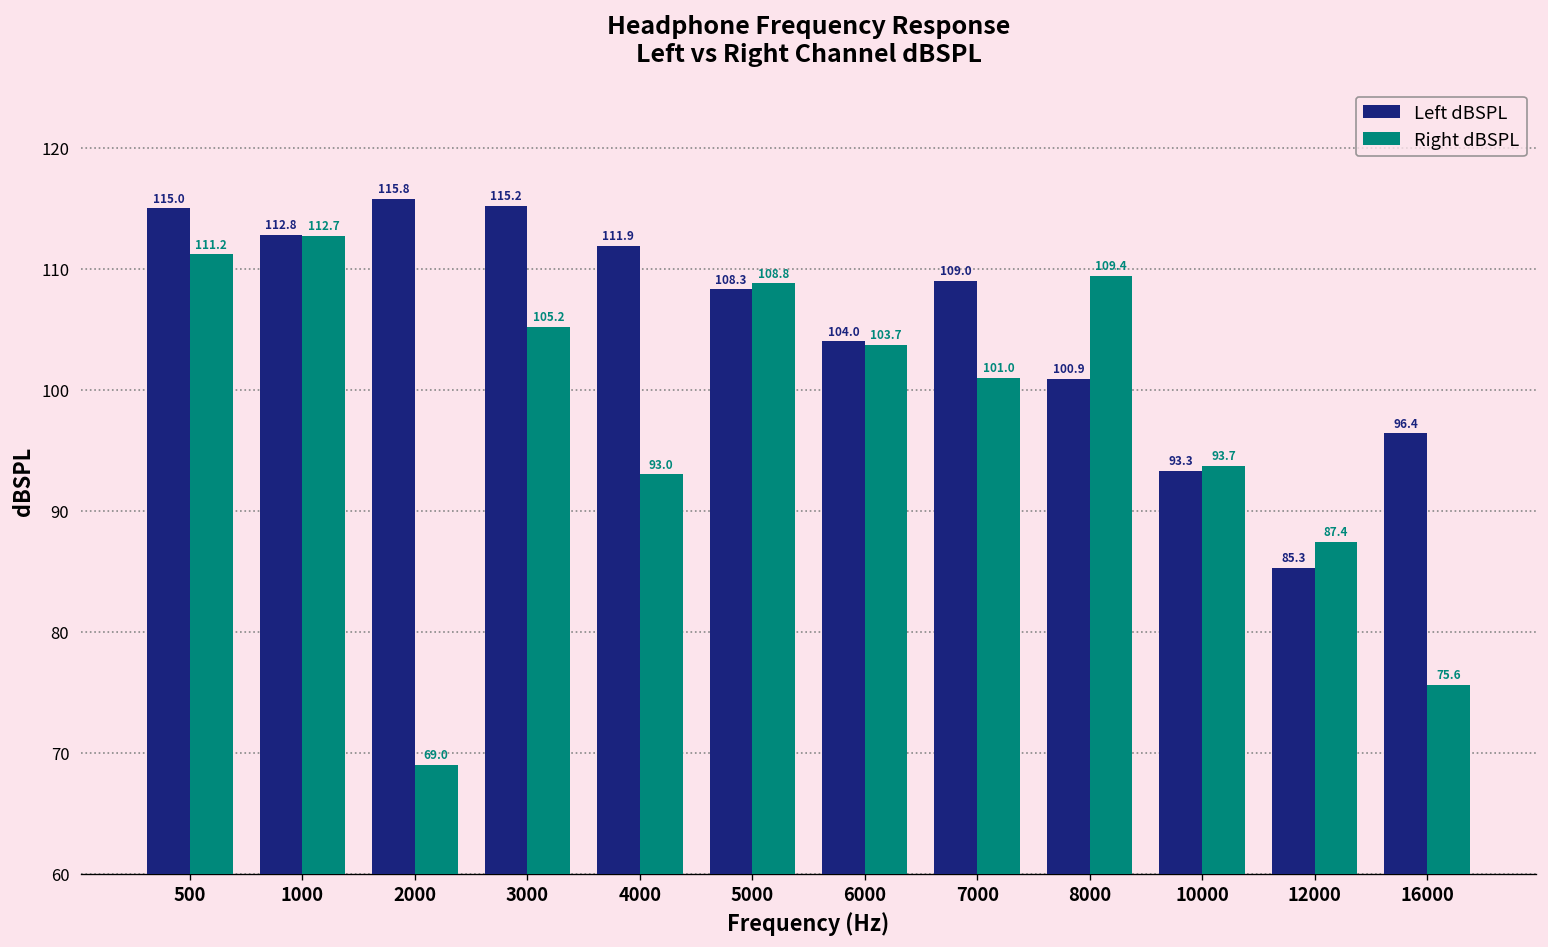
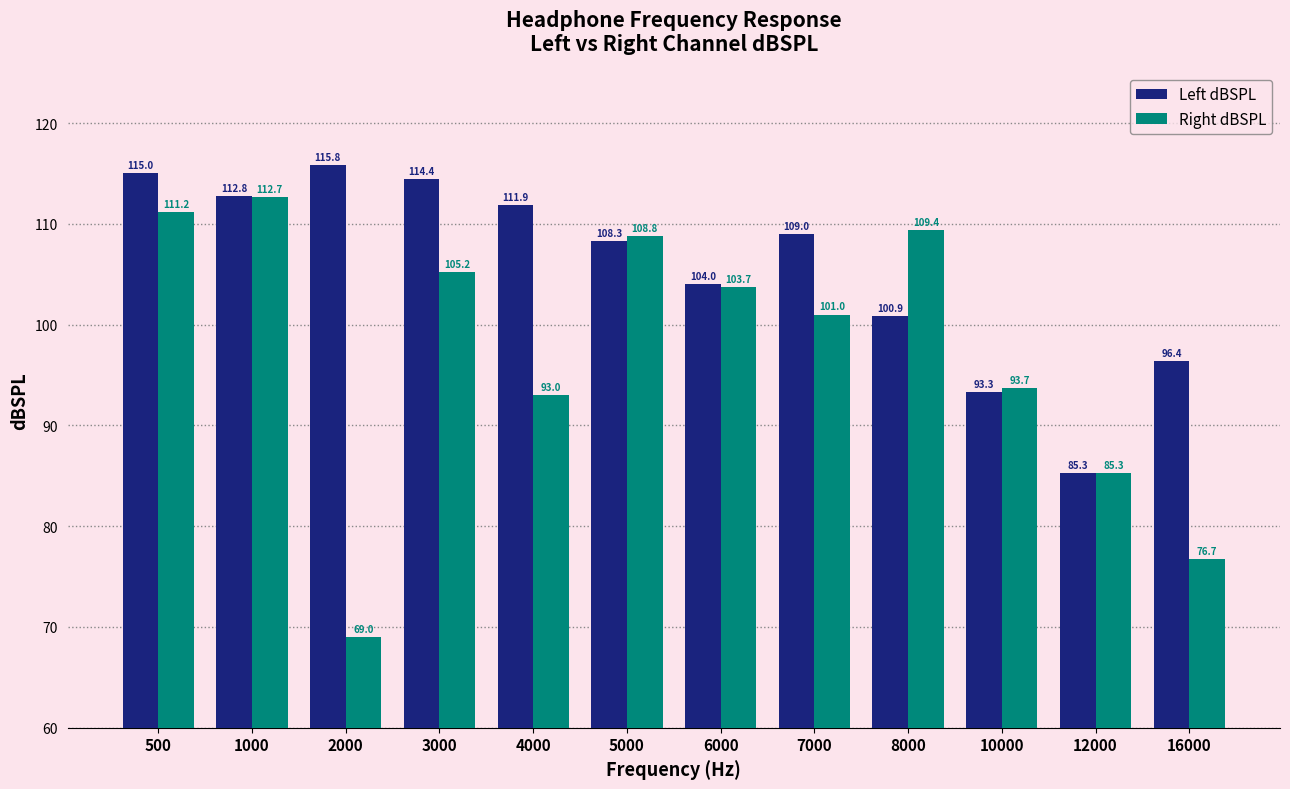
Left dBSPL, 3000: 115.2 -> 114.4
Right dBSPL, 12000: 87.4 -> 85.3
Right dBSPL, 16000: 75.6 -> 76.7
